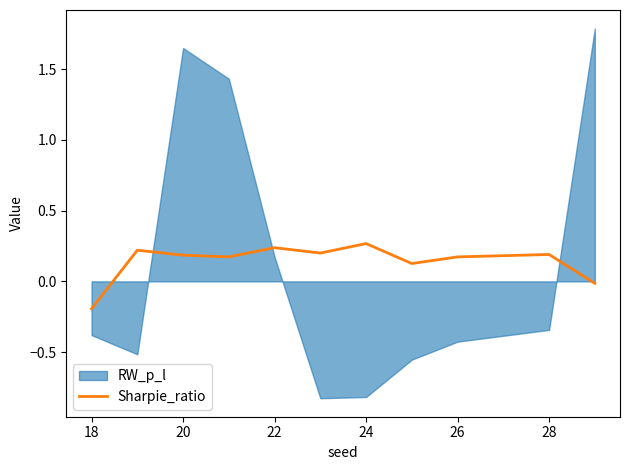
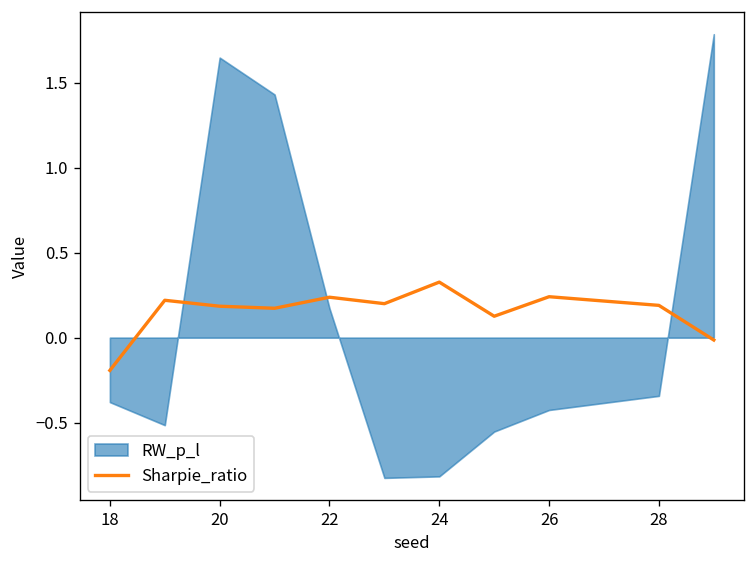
Sharpie_ratio, 24: 0.27 -> 0.33
Sharpie_ratio, 26: 0.17 -> 0.24
